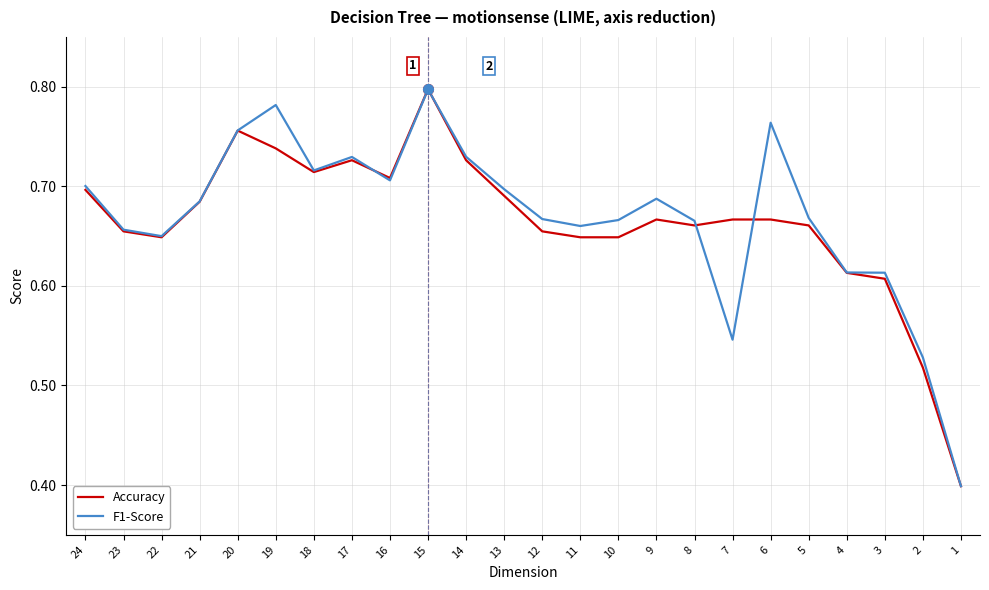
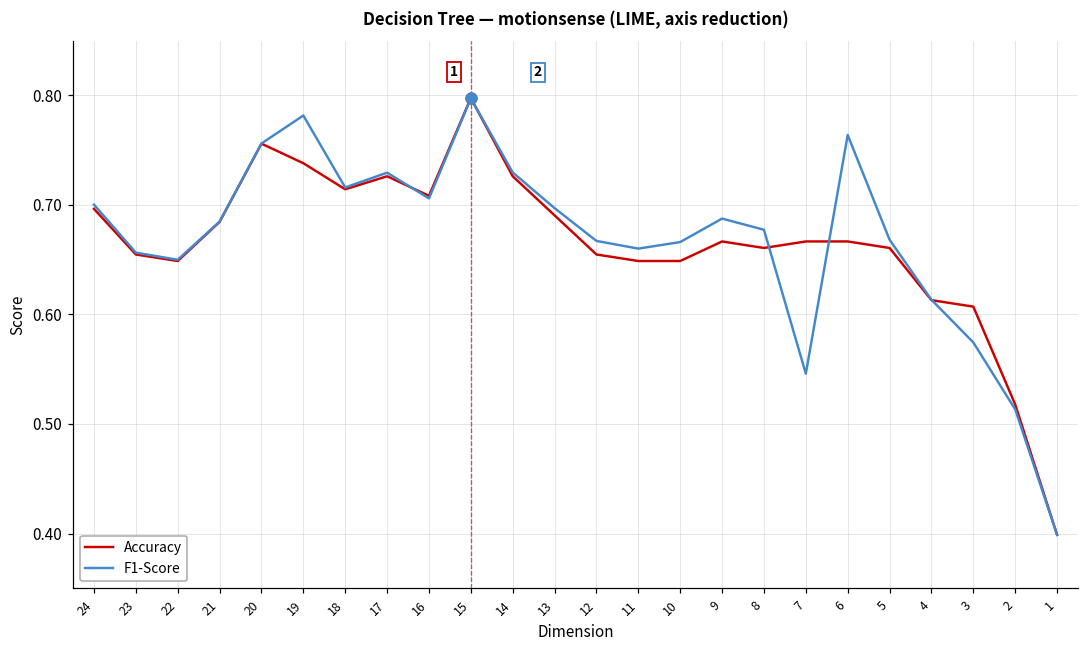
F1-Score, 8: 0.67 -> 0.68
F1-Score, 3: 0.61 -> 0.57
F1-Score, 2: 0.53 -> 0.51
